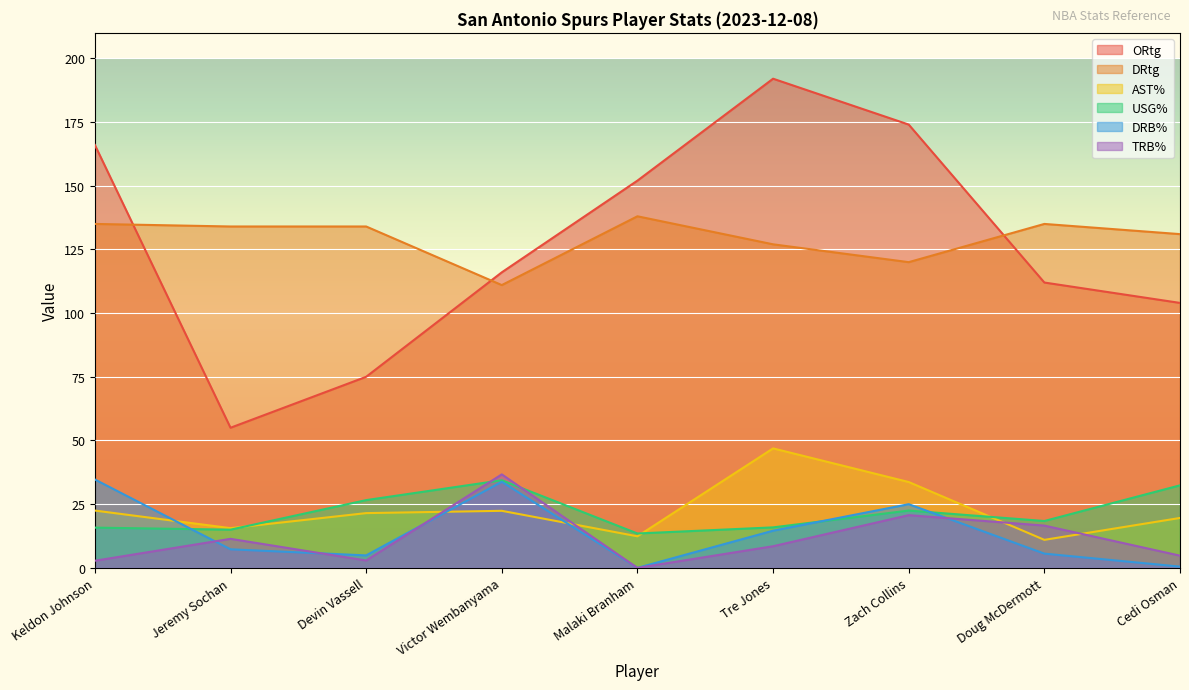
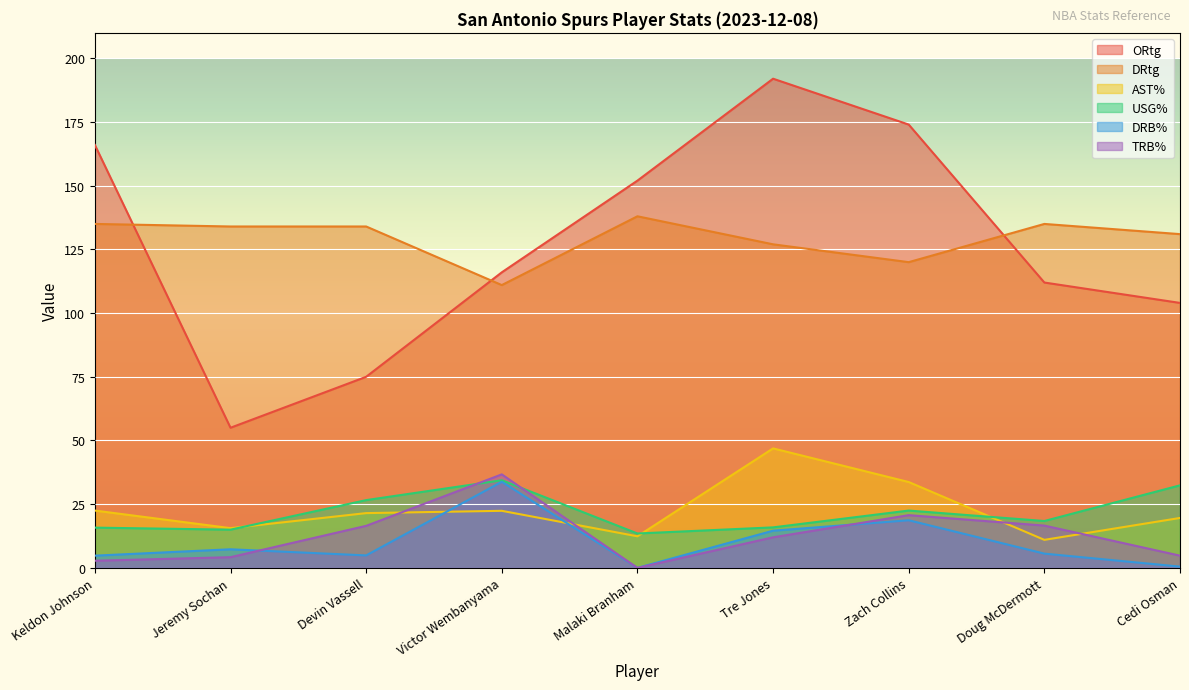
DRB%, Keldon Johnson: 35 -> 5
TRB%, Jeremy Sochan: 11 -> 4
TRB%, Devin Vassell: 3 -> 17
TRB%, Tre Jones: 9 -> 12
DRB%, Zach Collins: 25 -> 19
